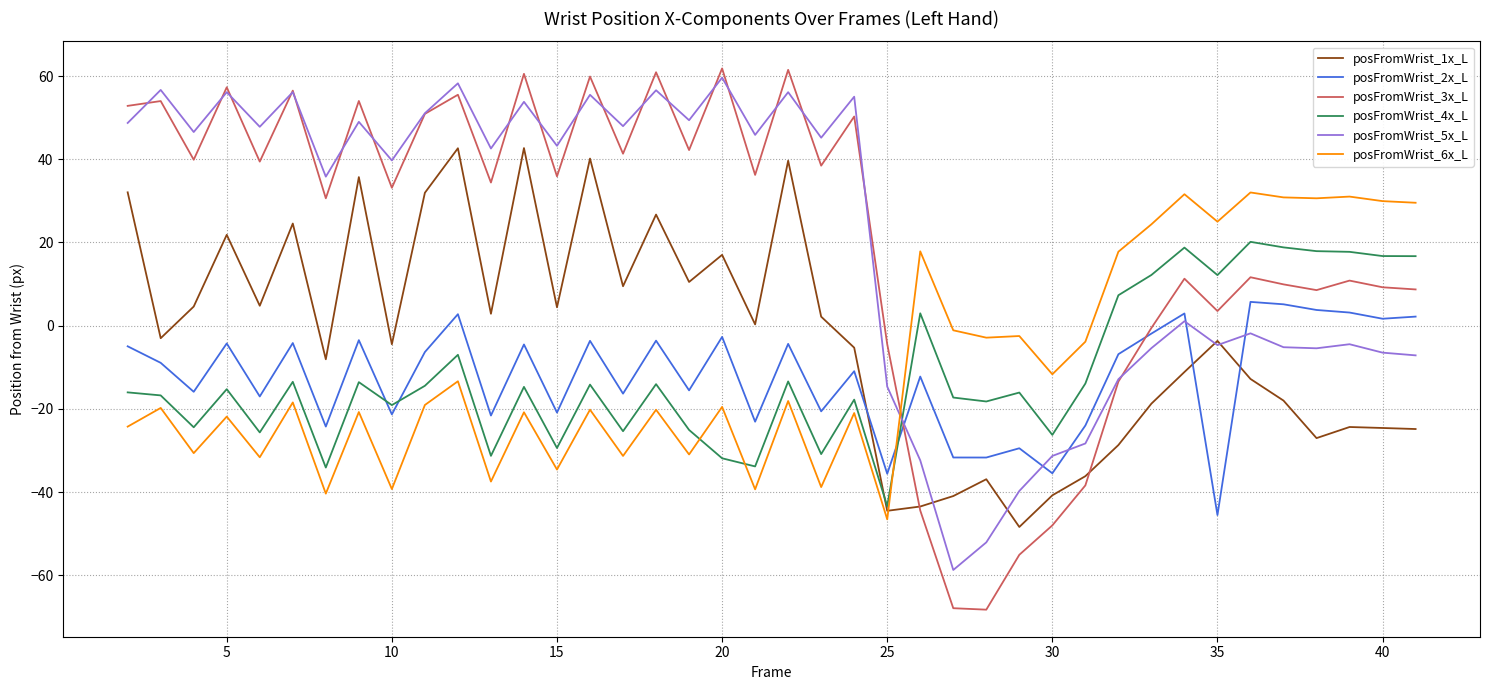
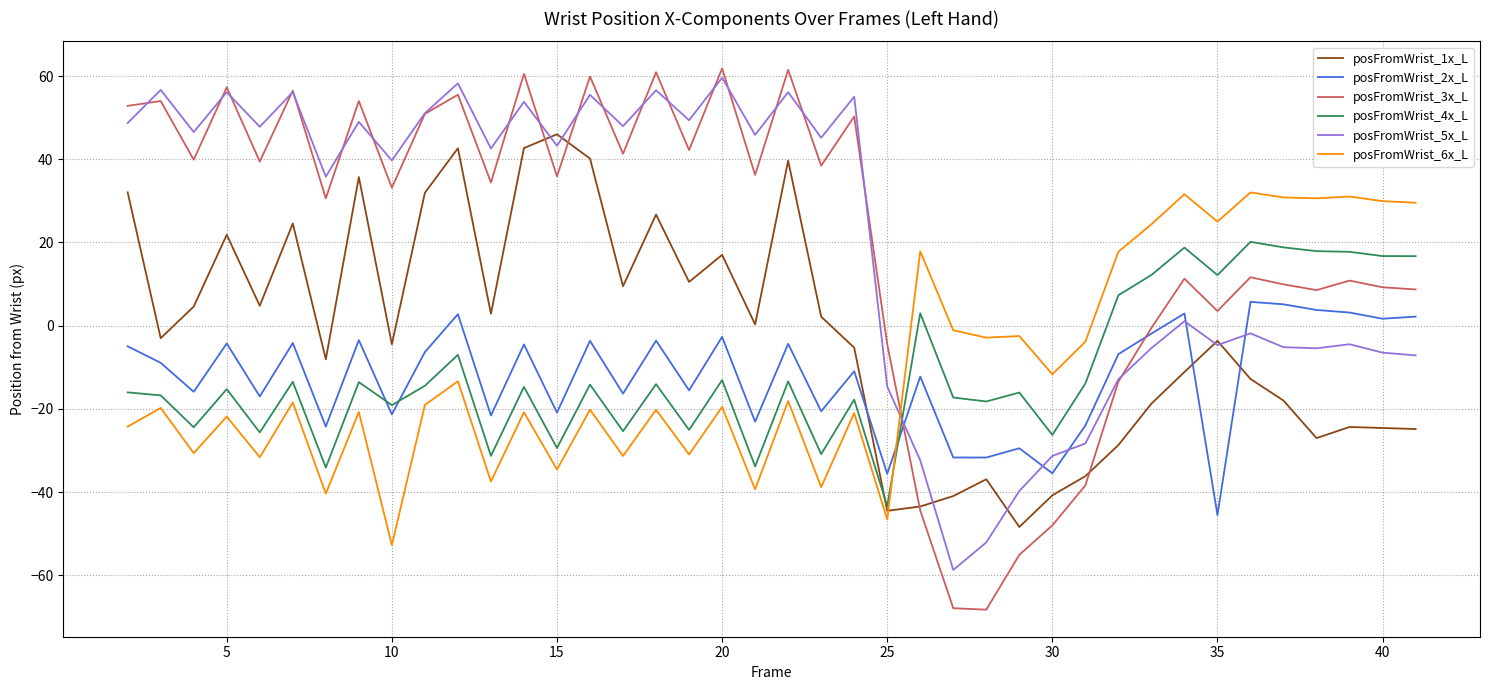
posFromWrist_6x_L, 10: -39 -> -53
posFromWrist_1x_L, 15: 4 -> 46
posFromWrist_4x_L, 20: -32 -> -13
